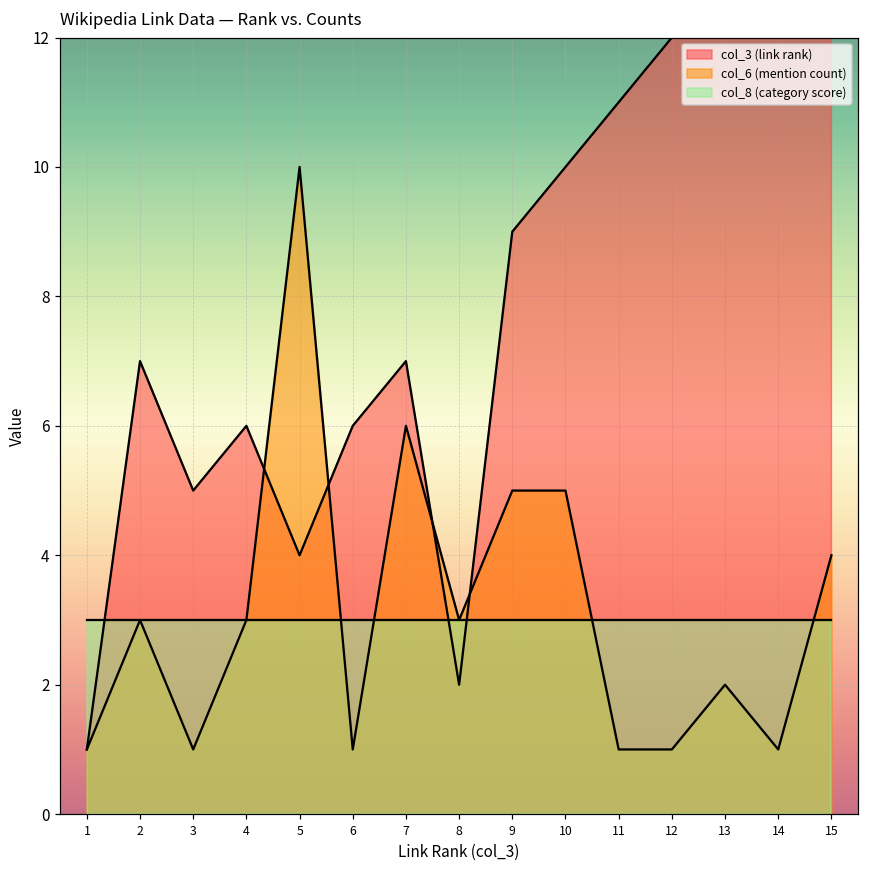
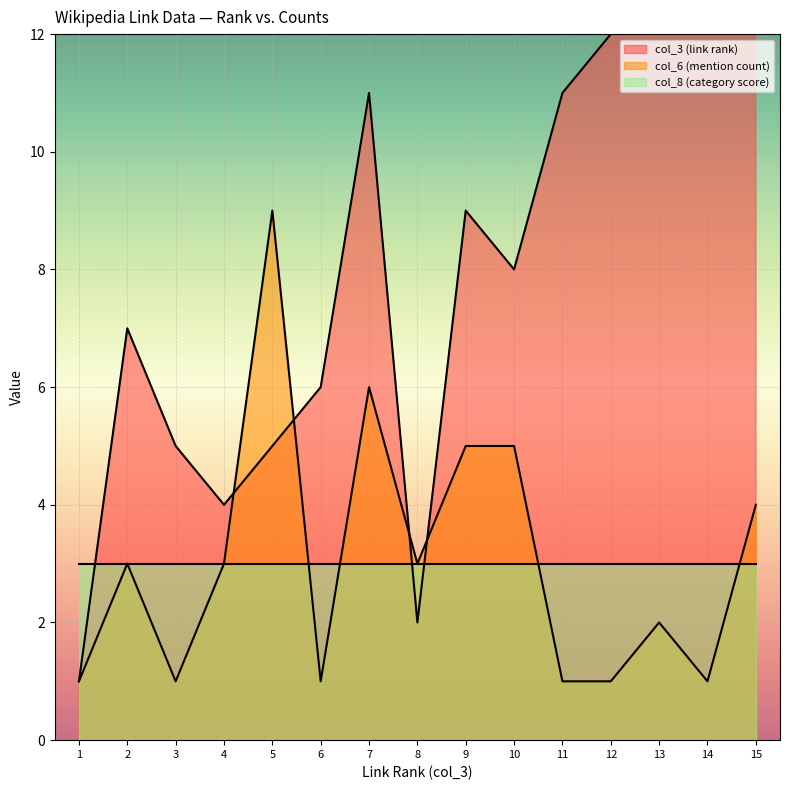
col_3 (link rank), 4: 6 -> 4
col_3 (link rank), 5: 4 -> 5
col_6 (mention count), 5: 10 -> 9
col_3 (link rank), 7: 7 -> 11
col_3 (link rank), 10: 10 -> 8
